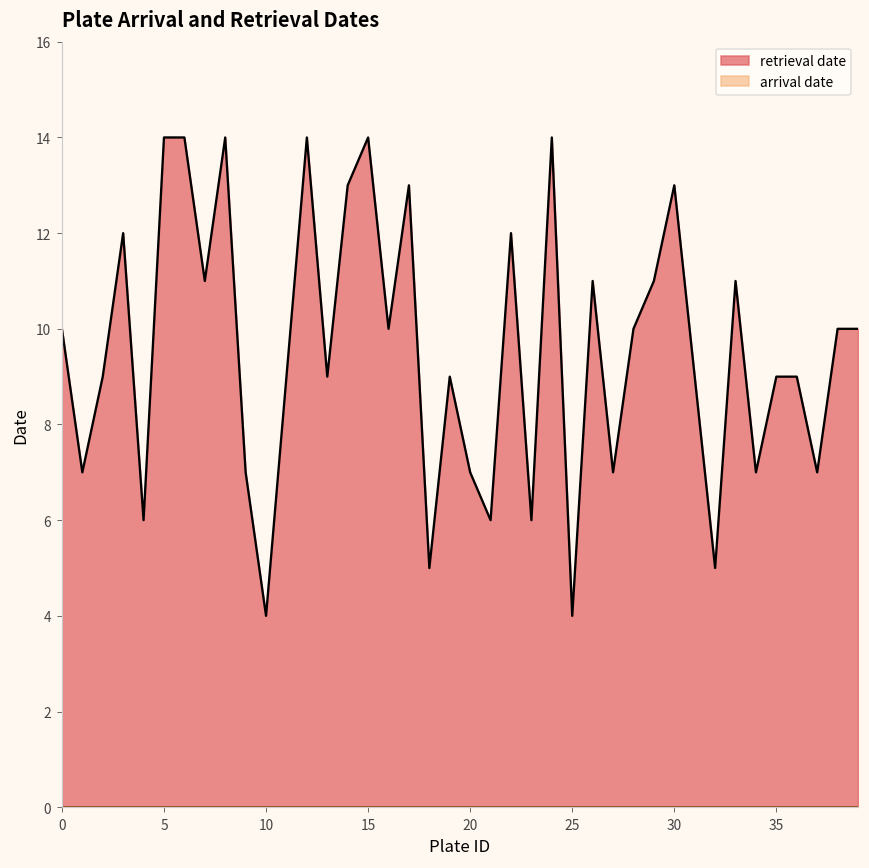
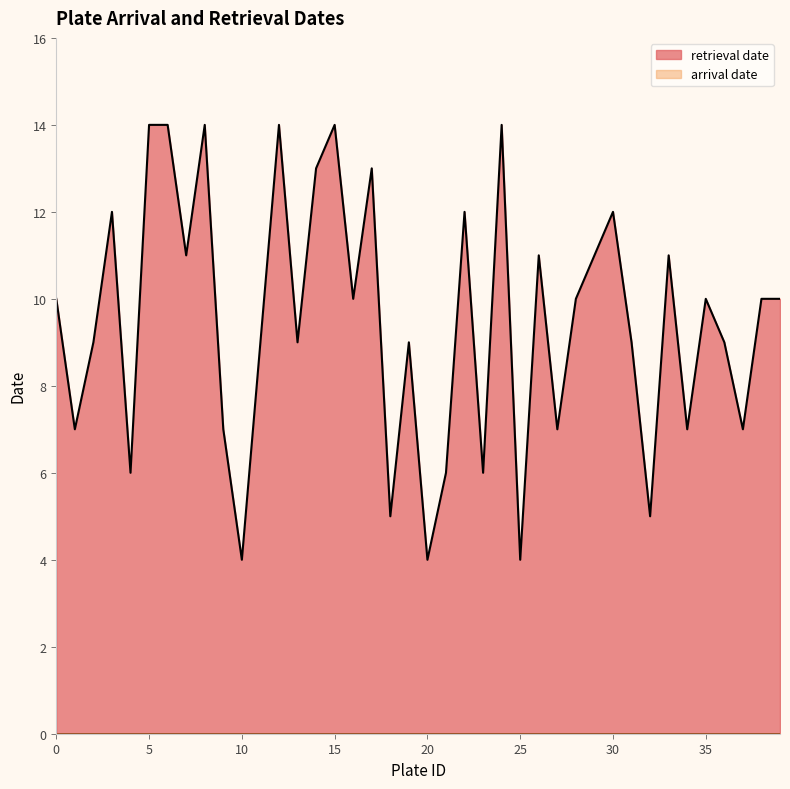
retrieval date, 20: 7 -> 4
retrieval date, 30: 13 -> 12
retrieval date, 35: 9 -> 10
